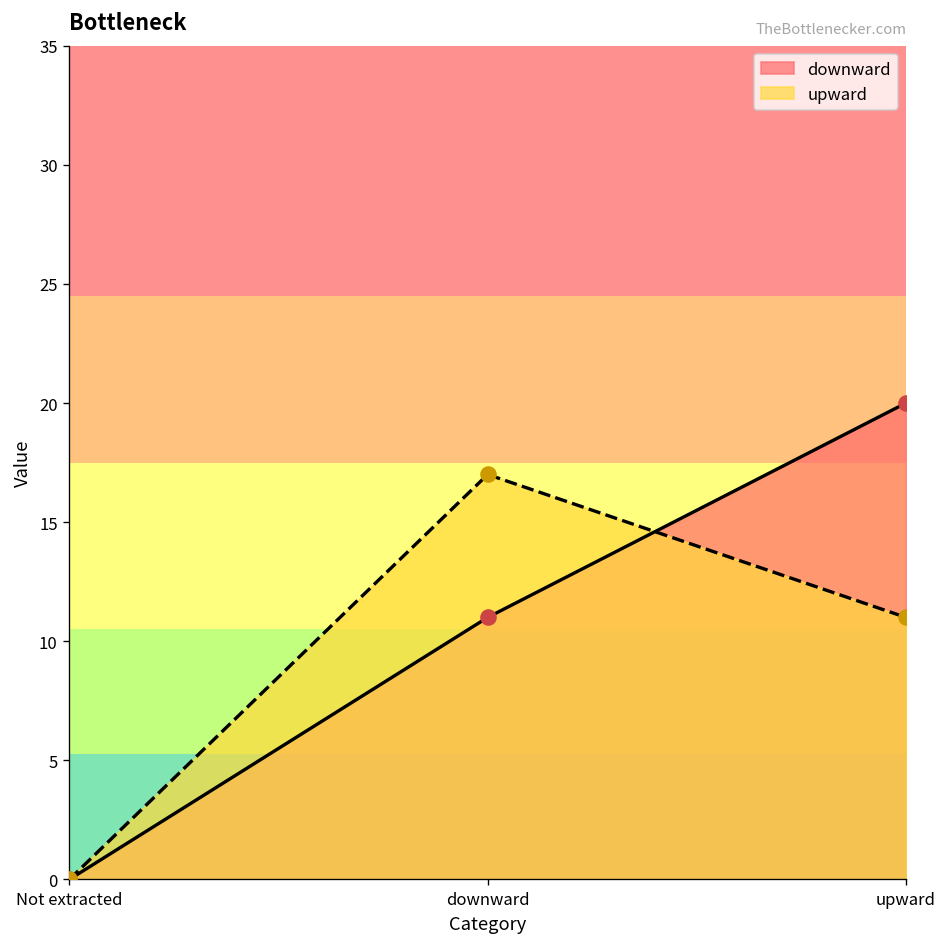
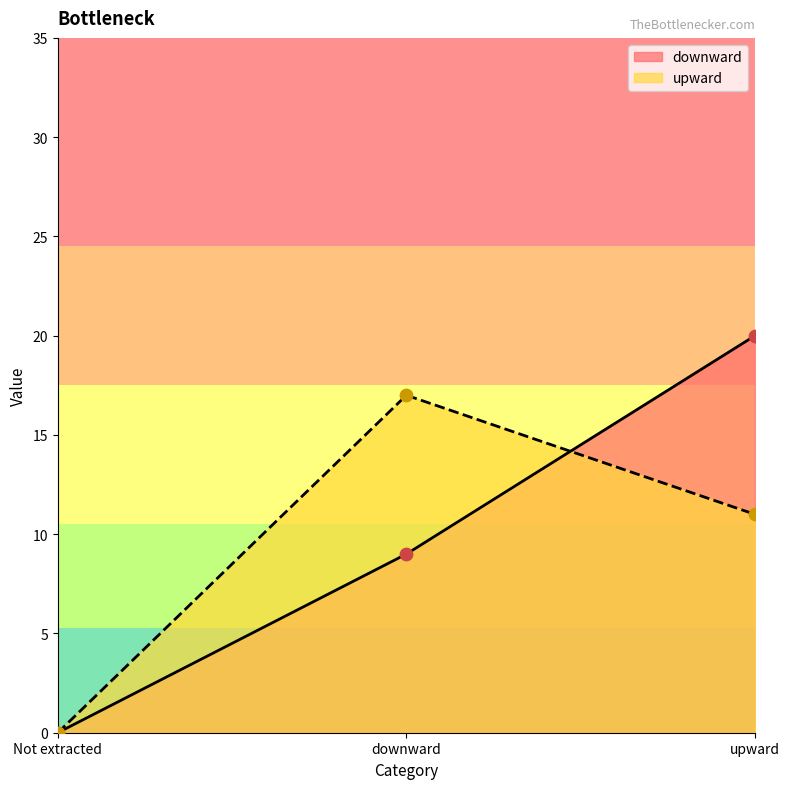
downward, downward: 11 -> 9
